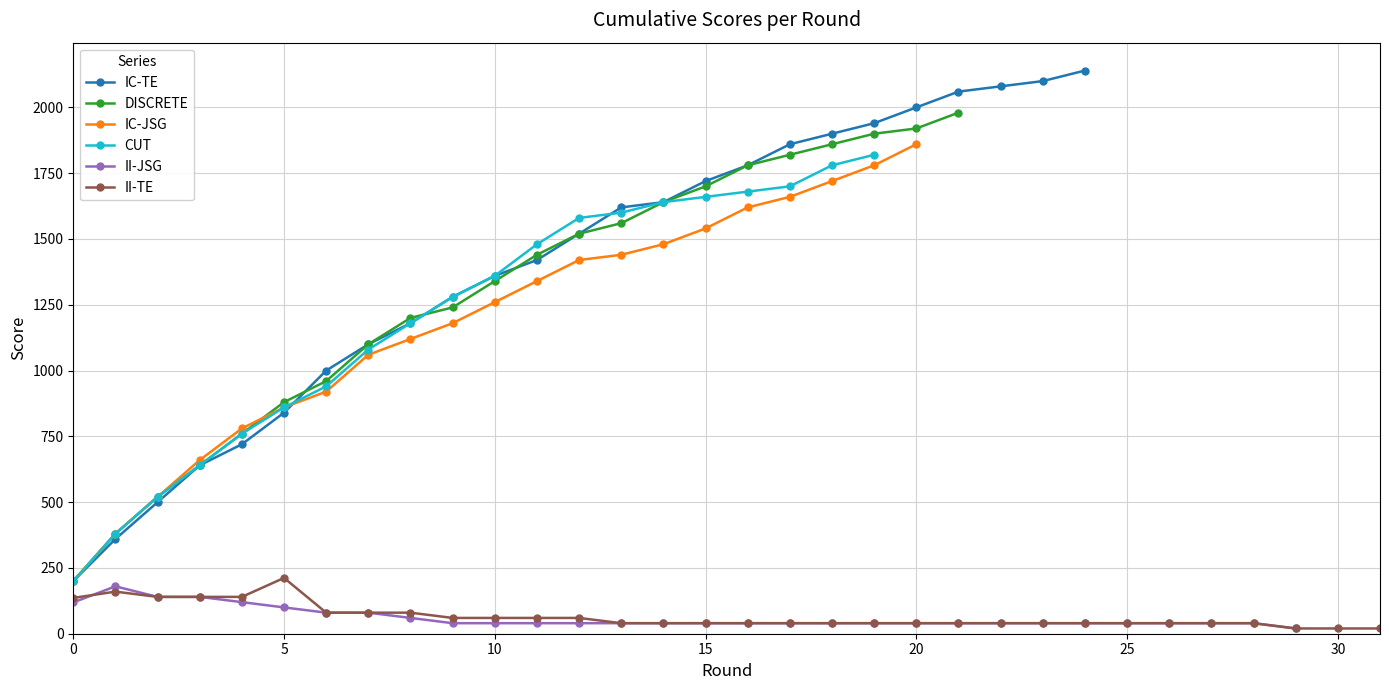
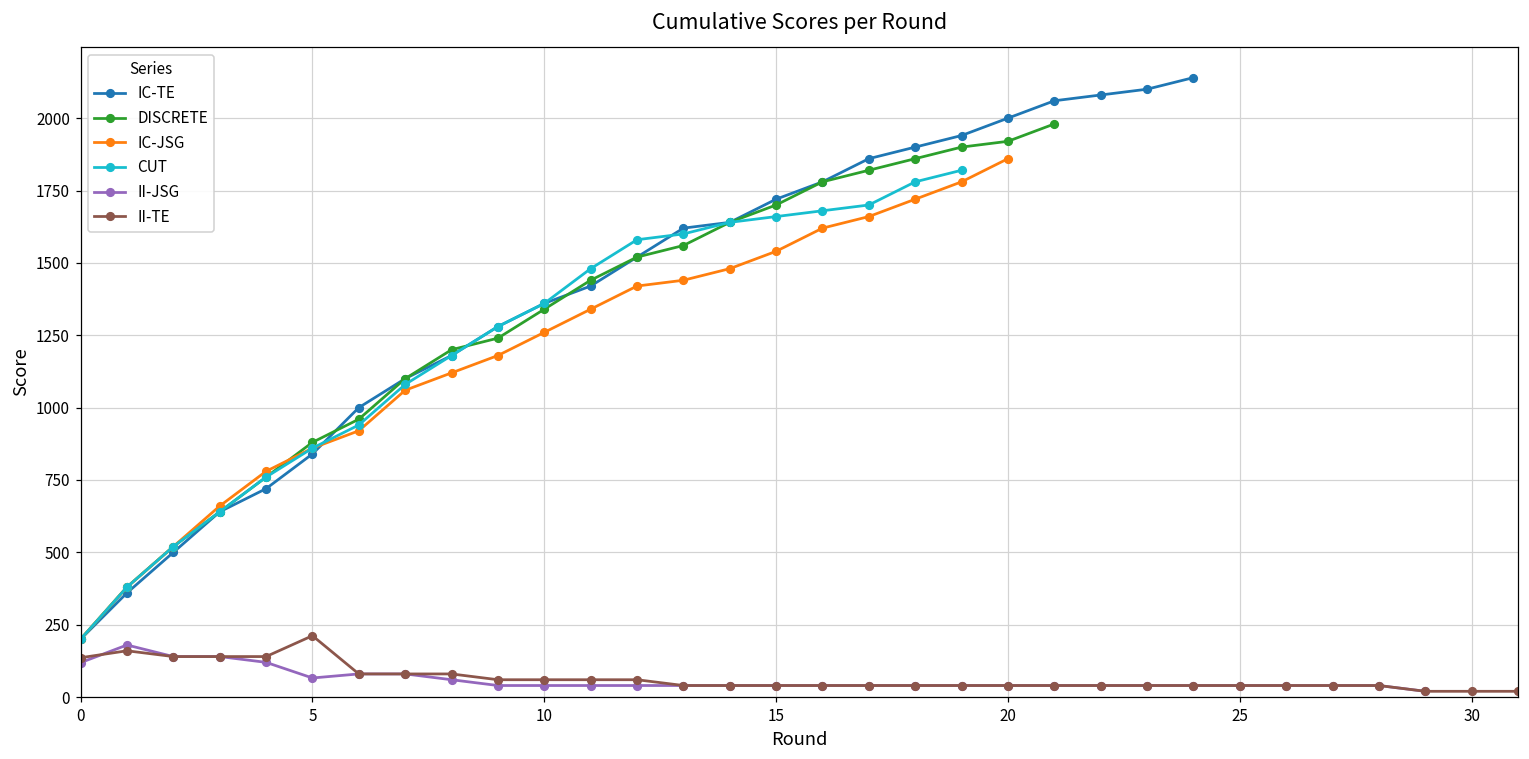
II-JSG, 5: 100 -> 70
